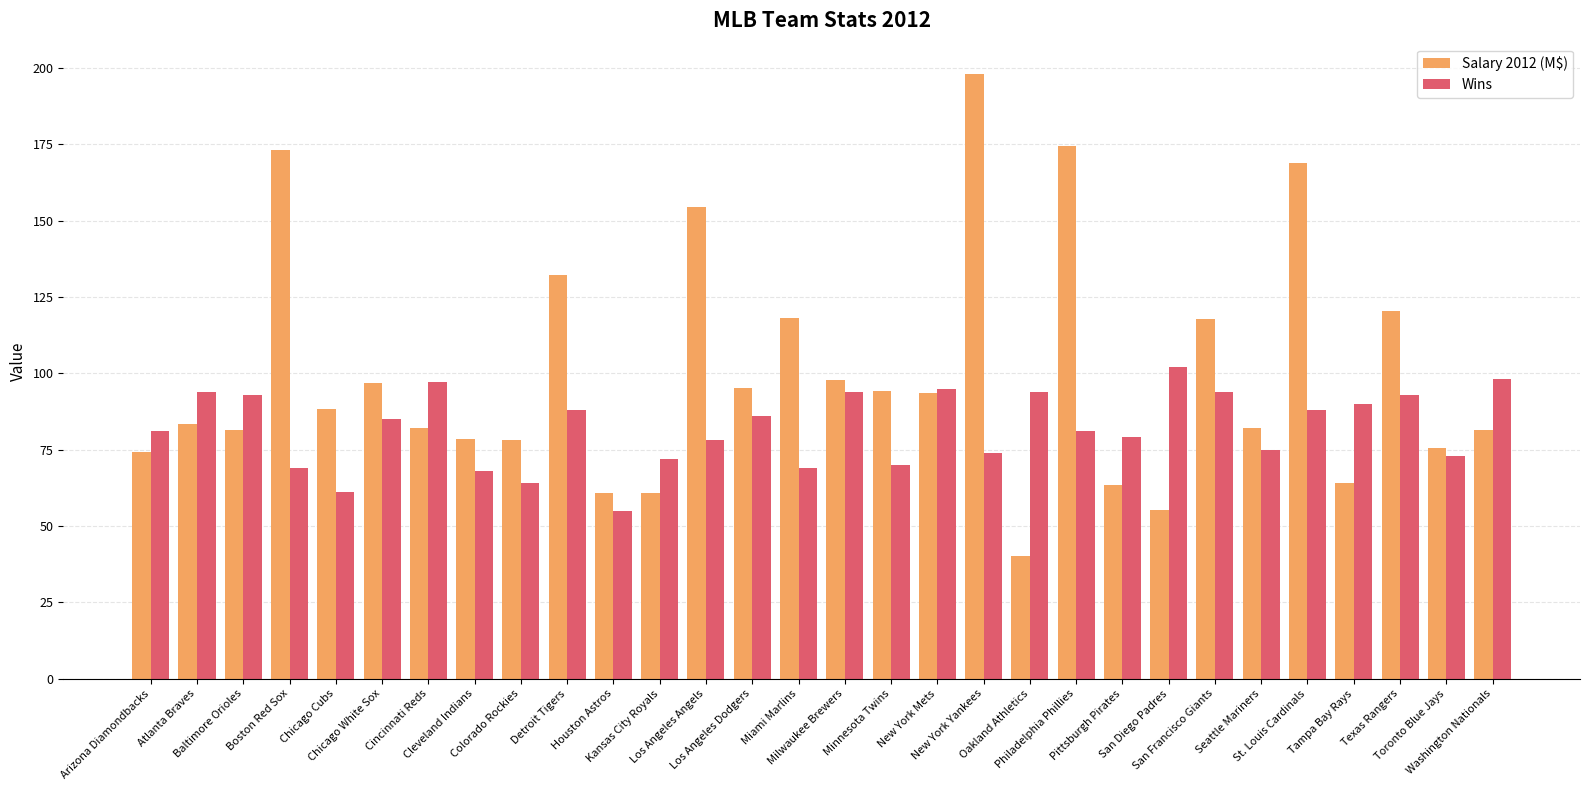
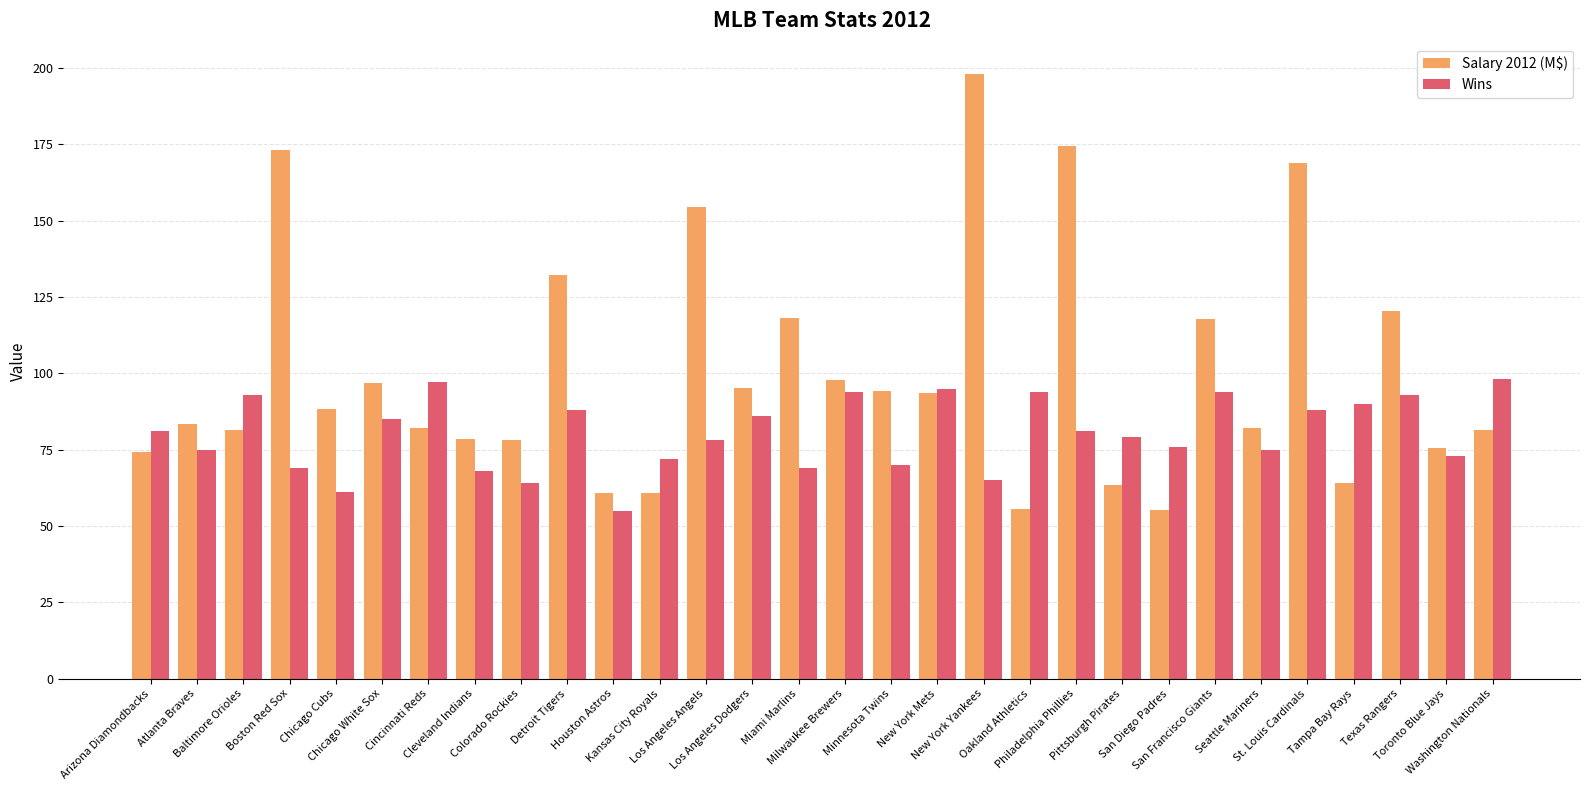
Wins, Atlanta Braves: 94 -> 75
Wins, New York Yankees: 74 -> 65
Salary 2012 (M$), Oakland Athletics: 40 -> 55
Wins, San Diego Padres: 102 -> 76
